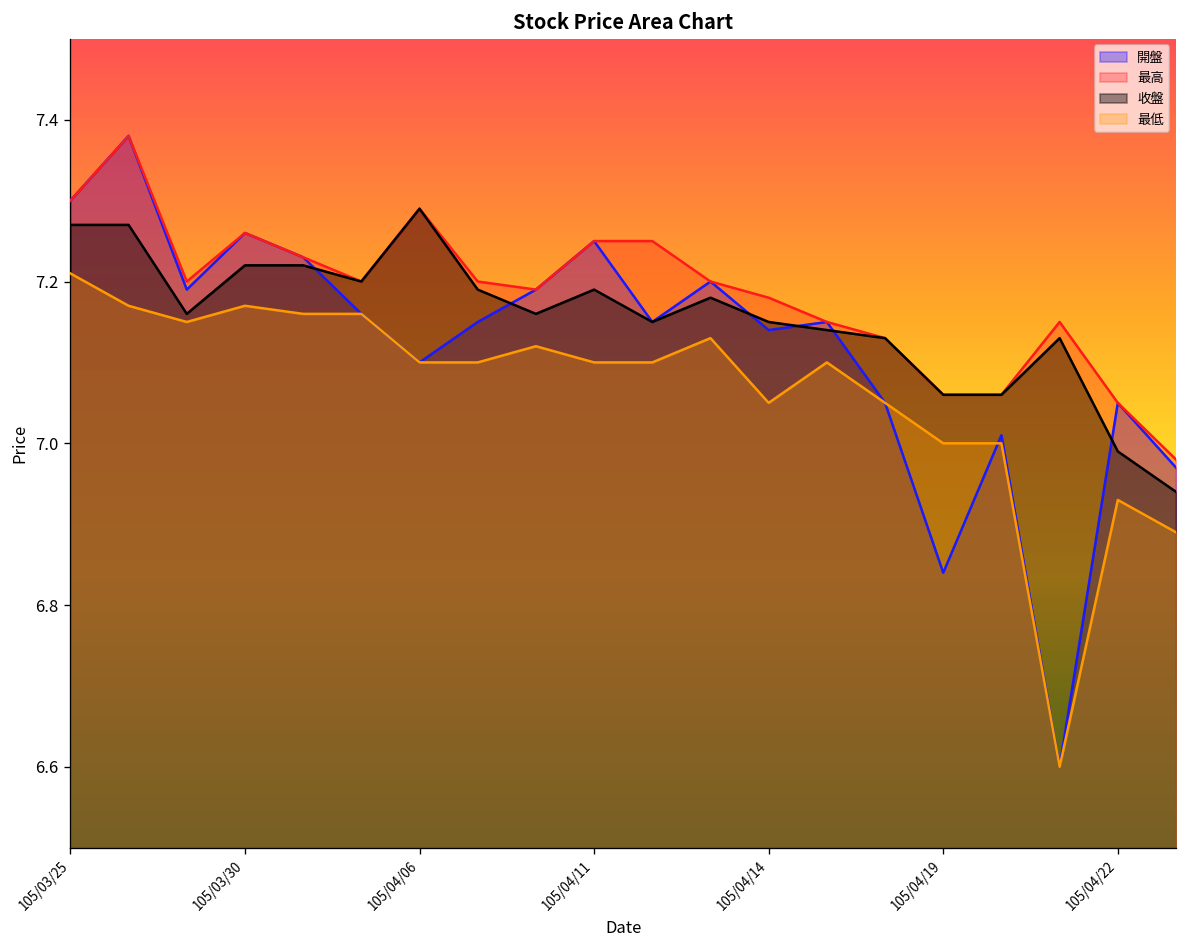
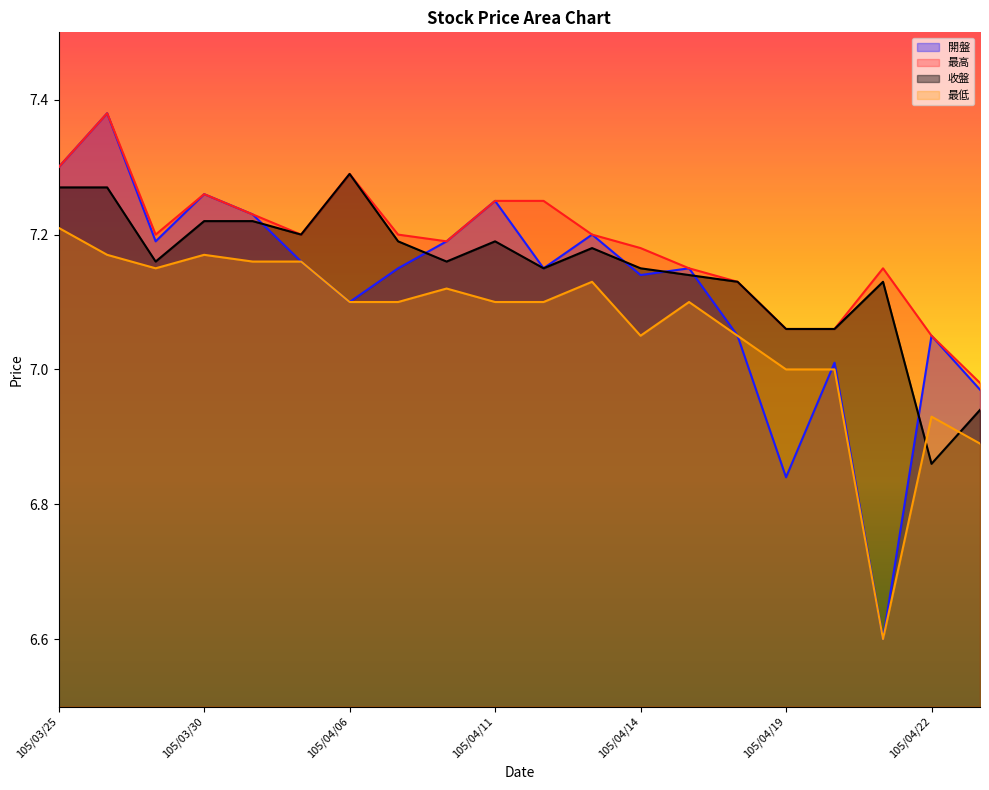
收盤, 105/04/22: 6.99 -> 6.86
